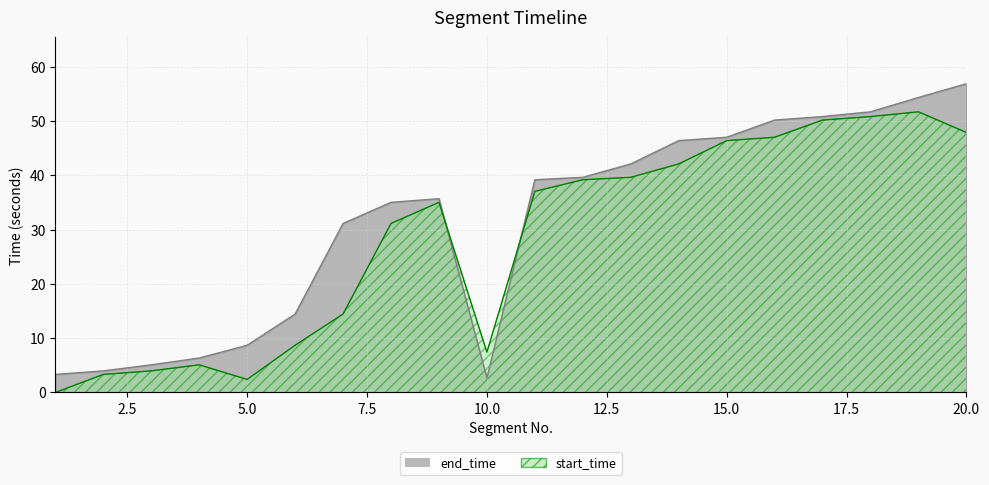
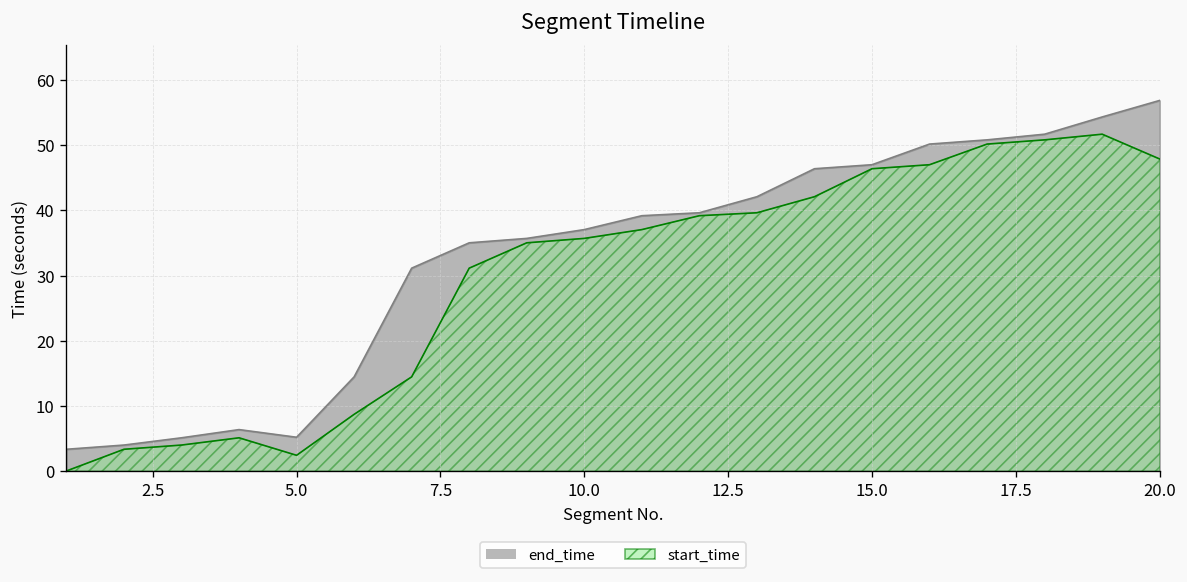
end_time, 5.0: 9 -> 5
end_time, 10.0: 3 -> 37
start_time, 10.0: 7 -> 36
